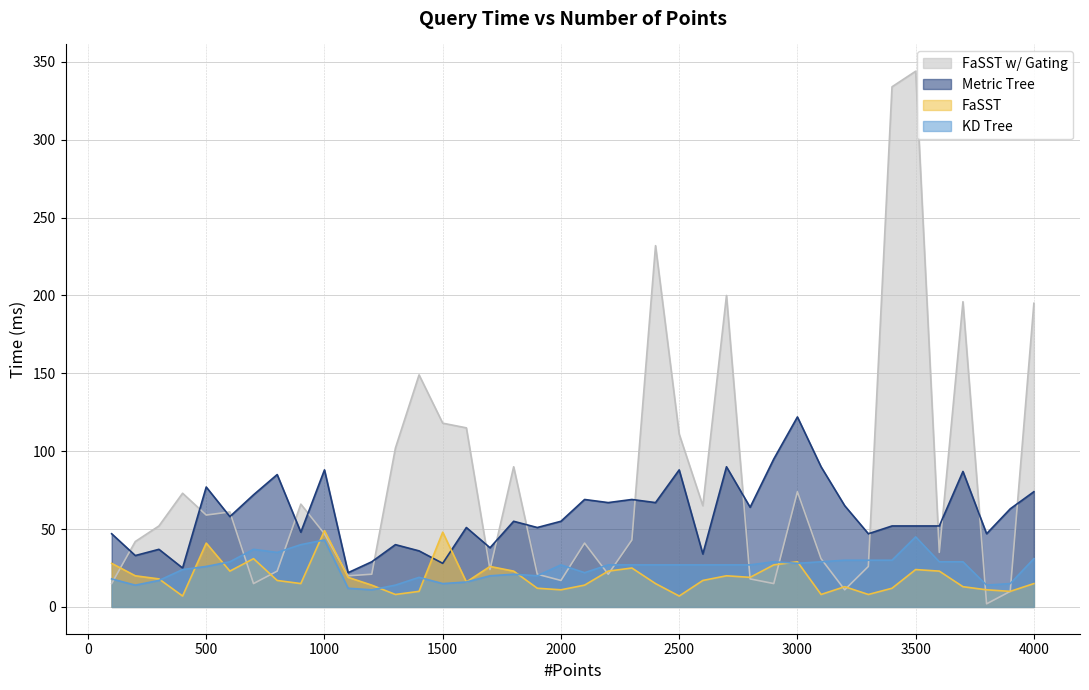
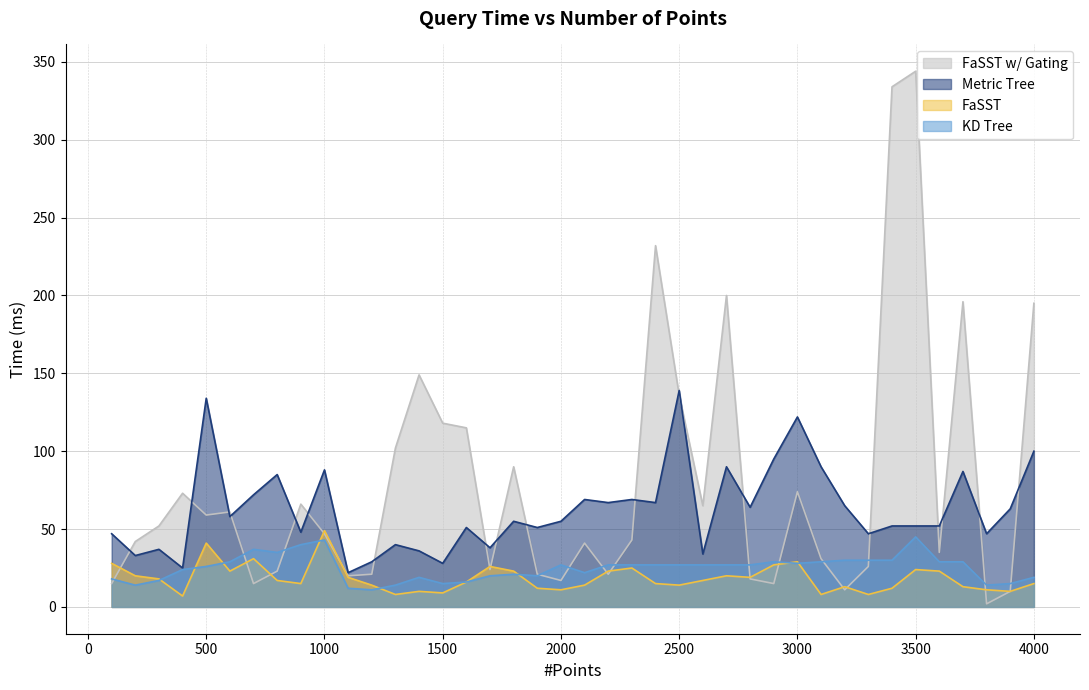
Metric Tree, 500: 77 -> 134
FaSST, 1500: 48 -> 9
FaSST w/ Gating, 2500: 111 -> 136
Metric Tree, 2500: 88 -> 139
FaSST, 2500: 7 -> 14
Metric Tree, 4000: 74 -> 100
KD Tree, 4000: 31 -> 19
